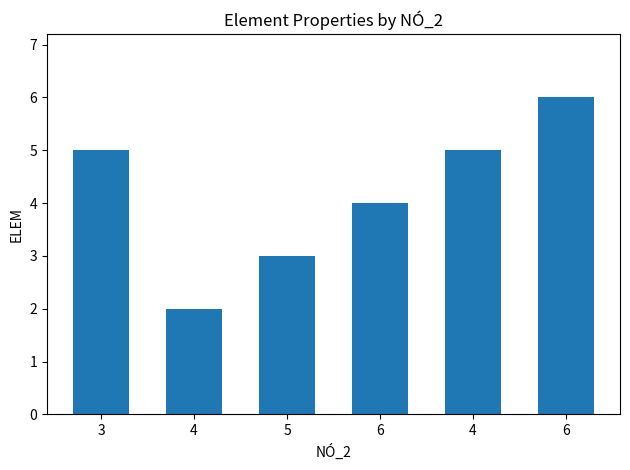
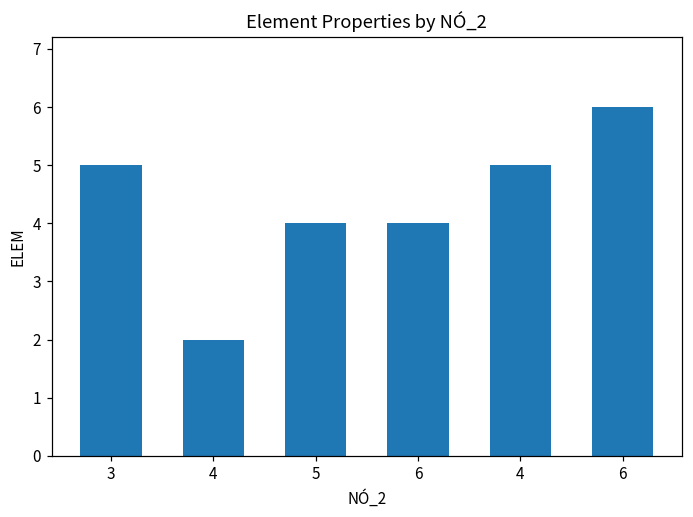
5: 3 -> 4
